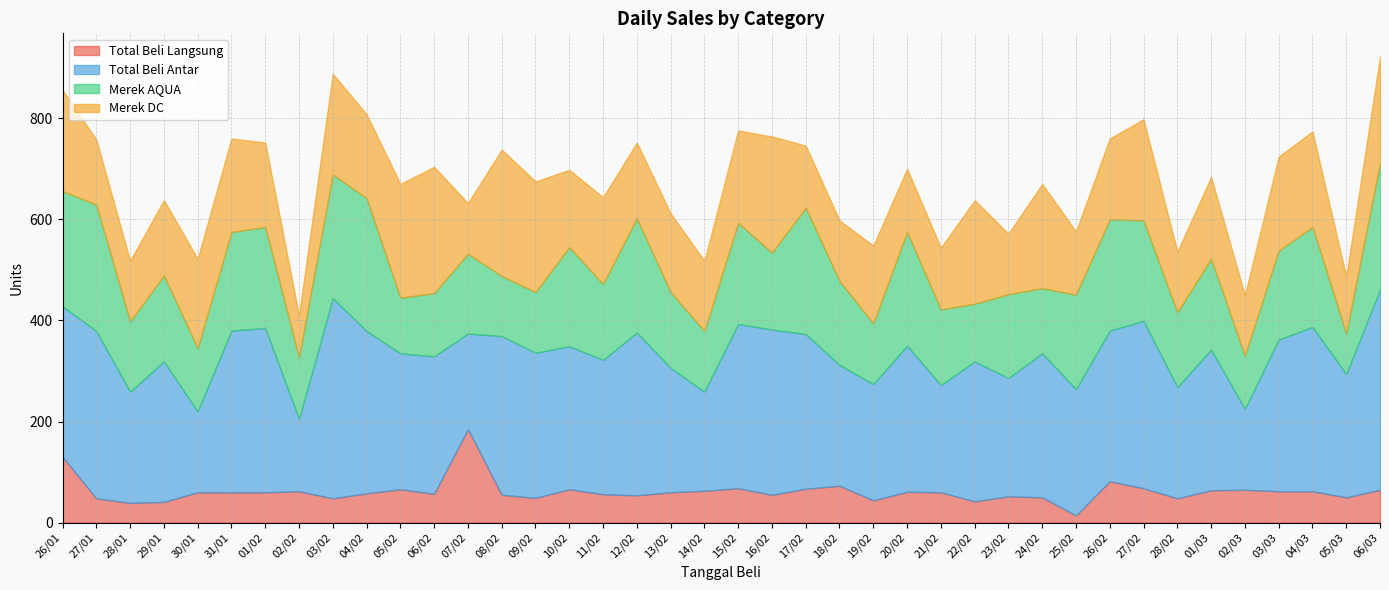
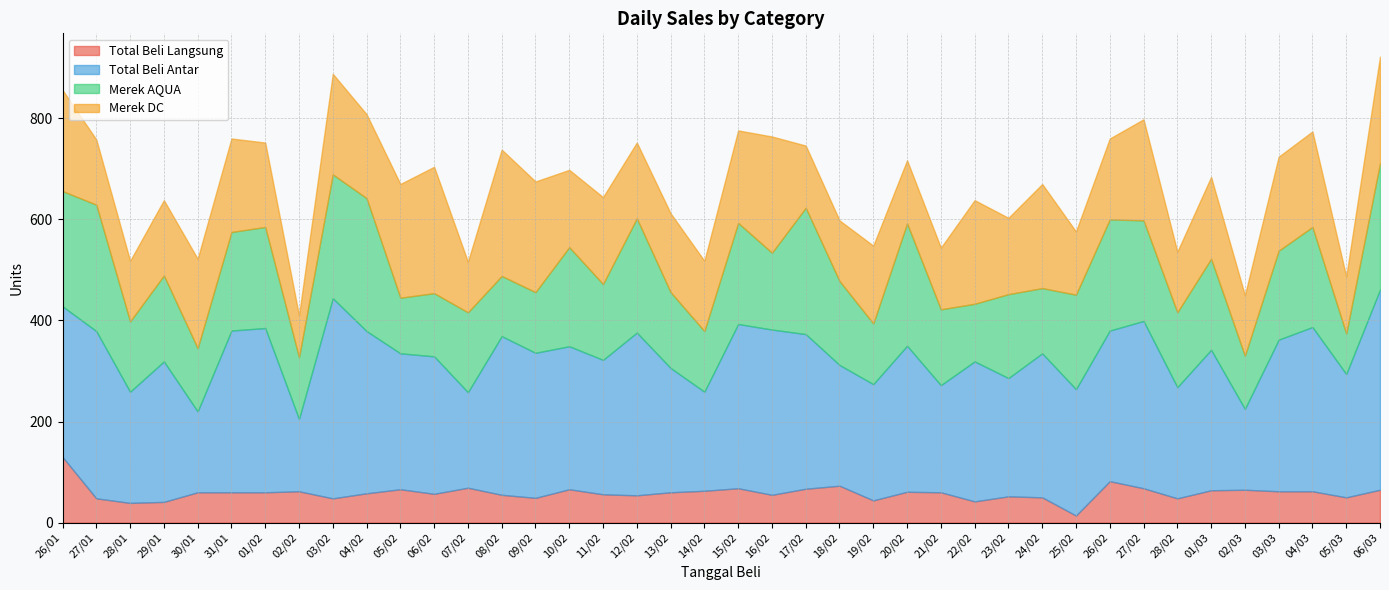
Total Beli Langsung, 07/02: 190 -> 70
Merek AQUA, 20/02: 230 -> 240
Merek DC, 23/02: 120 -> 150
